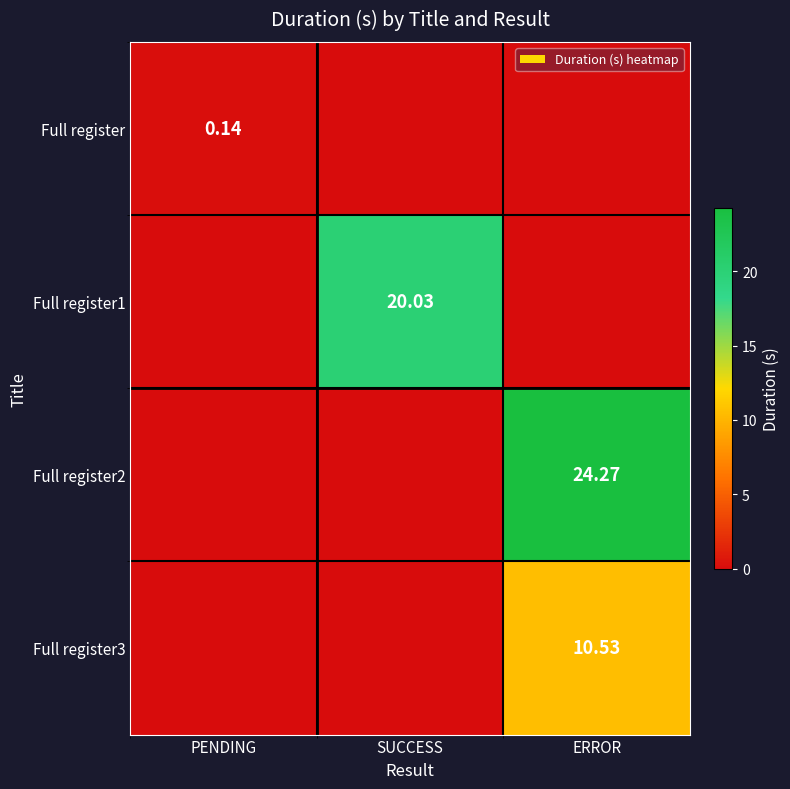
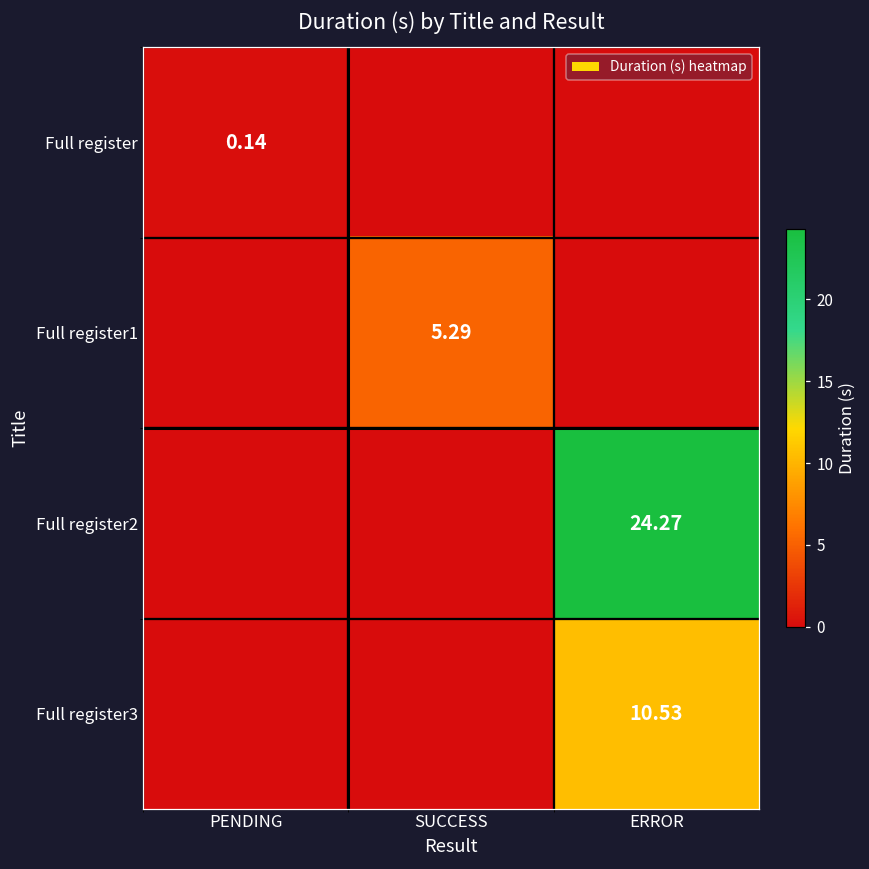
Full register1, SUCCESS: 20.03 -> 5.29
